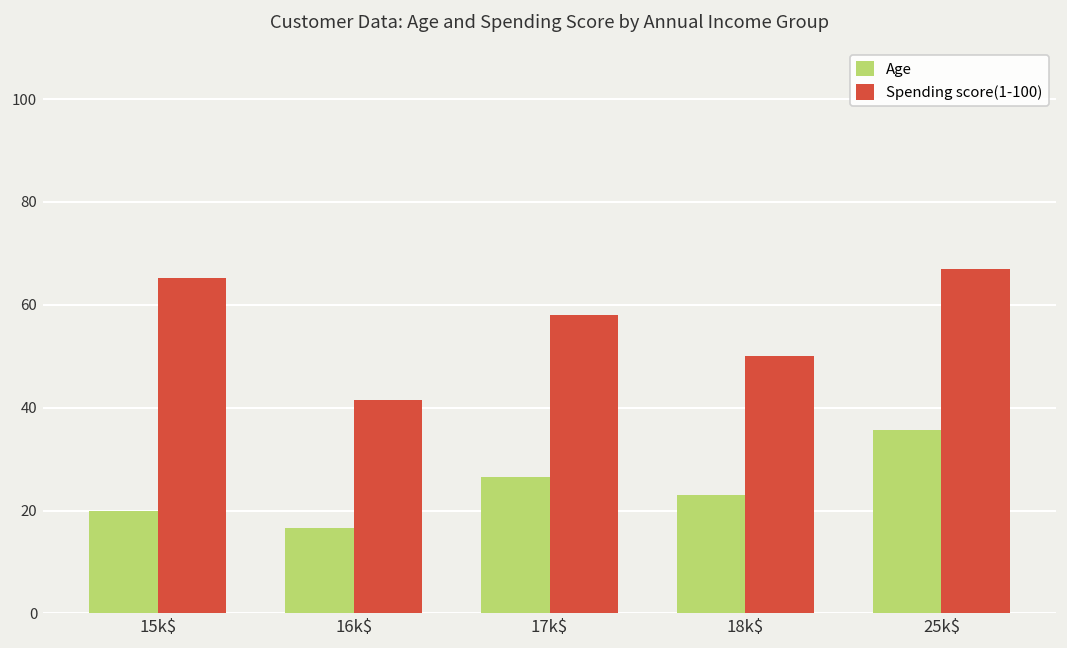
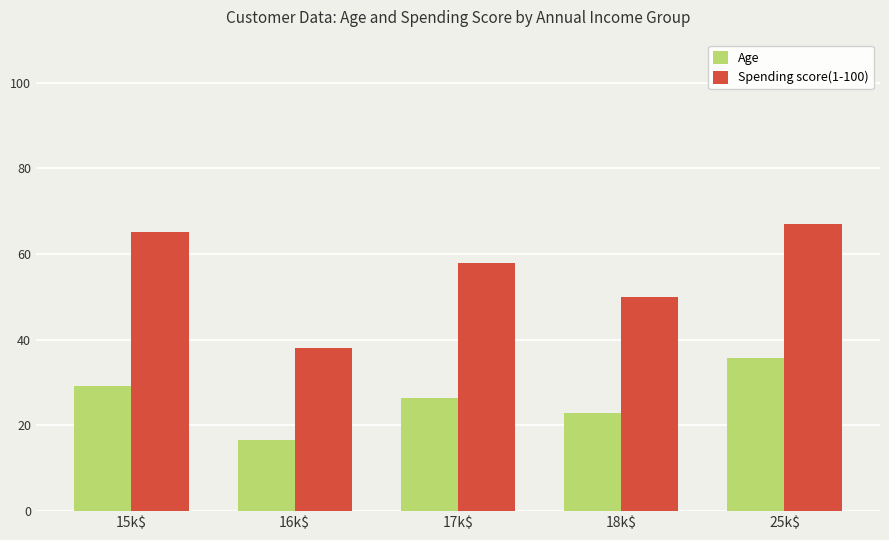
Age, 15k$: 20 -> 29
Spending score(1-100), 16k$: 42 -> 38
